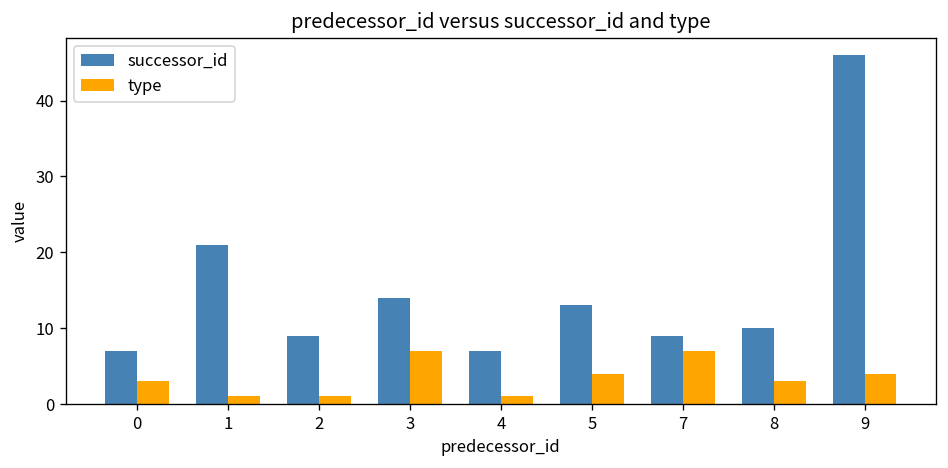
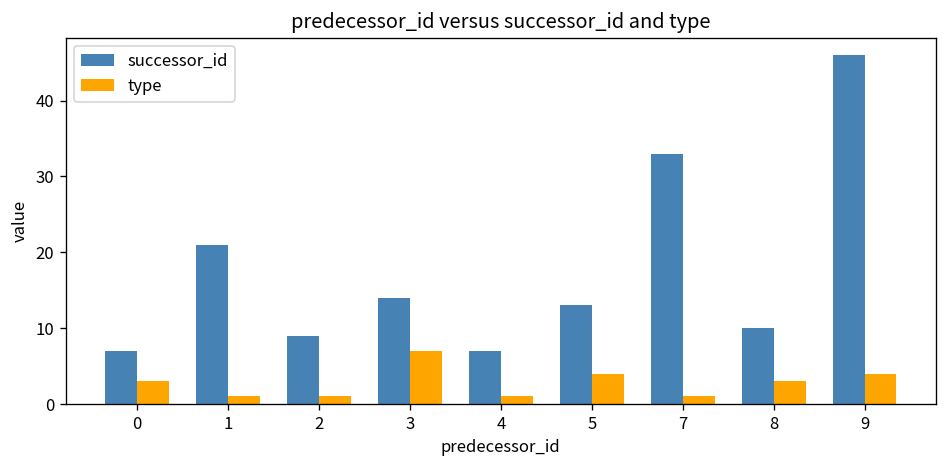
successor_id, 7: 9 -> 33
type, 7: 7 -> 1
